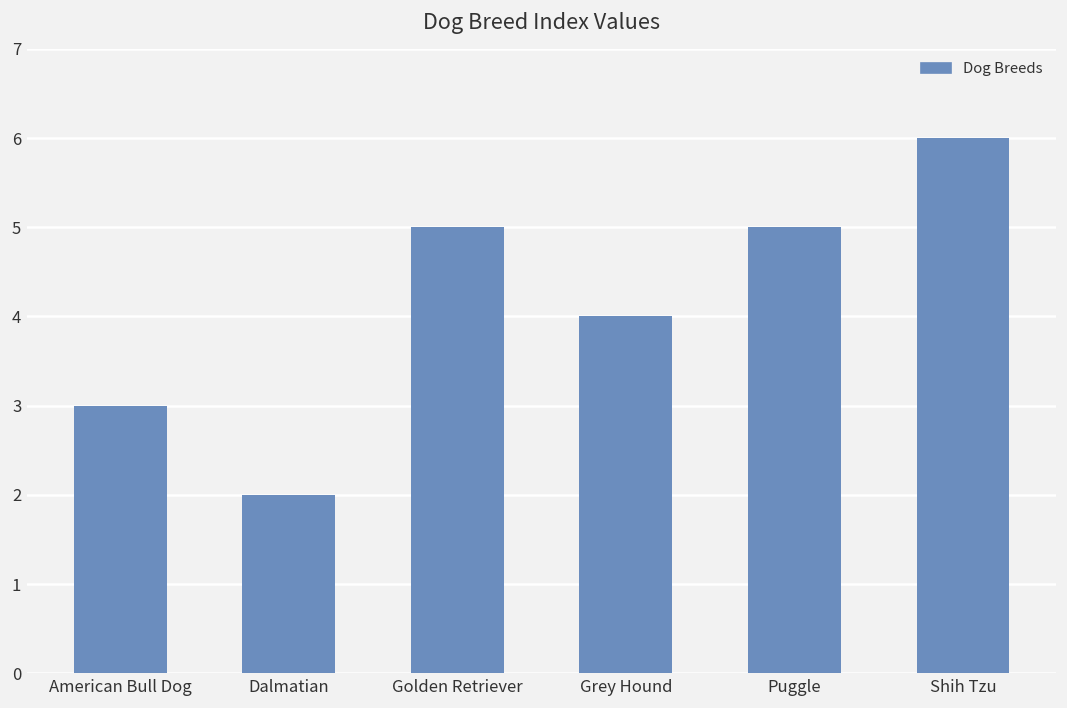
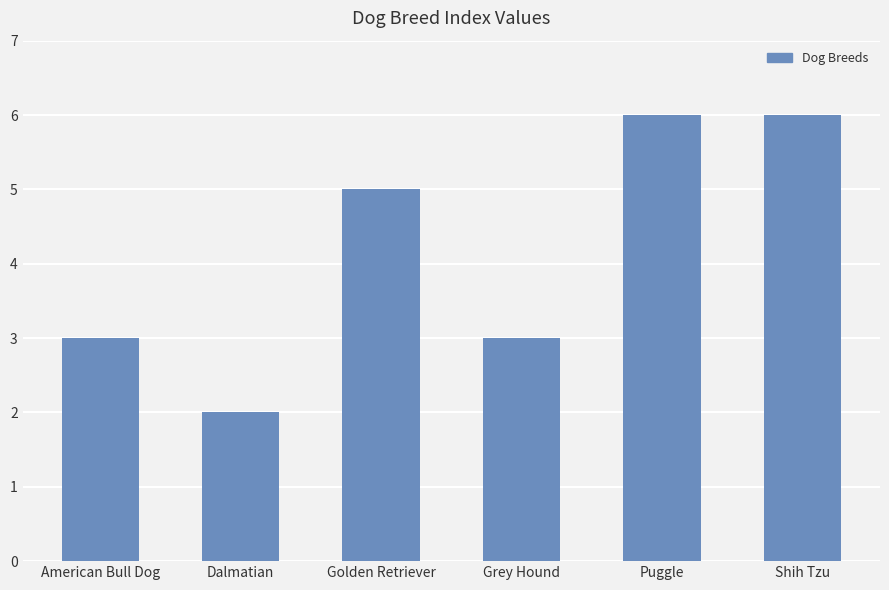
Grey Hound: 4 -> 3
Puggle: 5 -> 6
